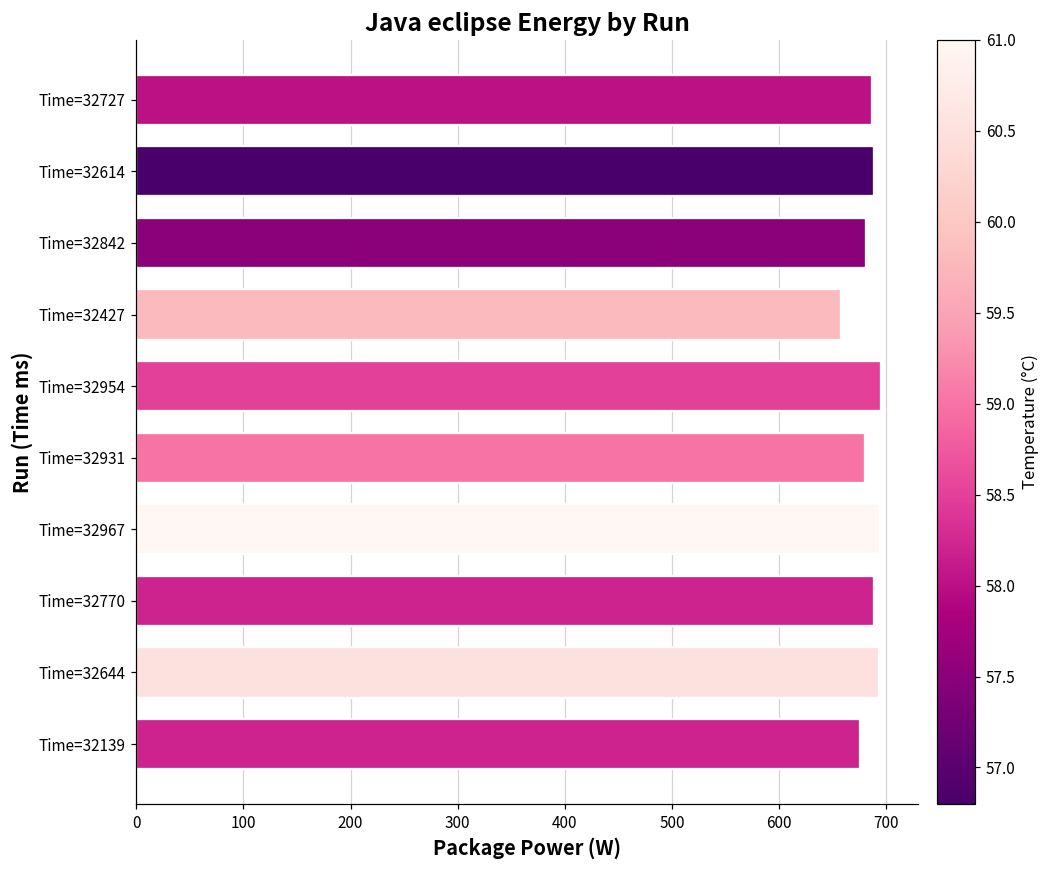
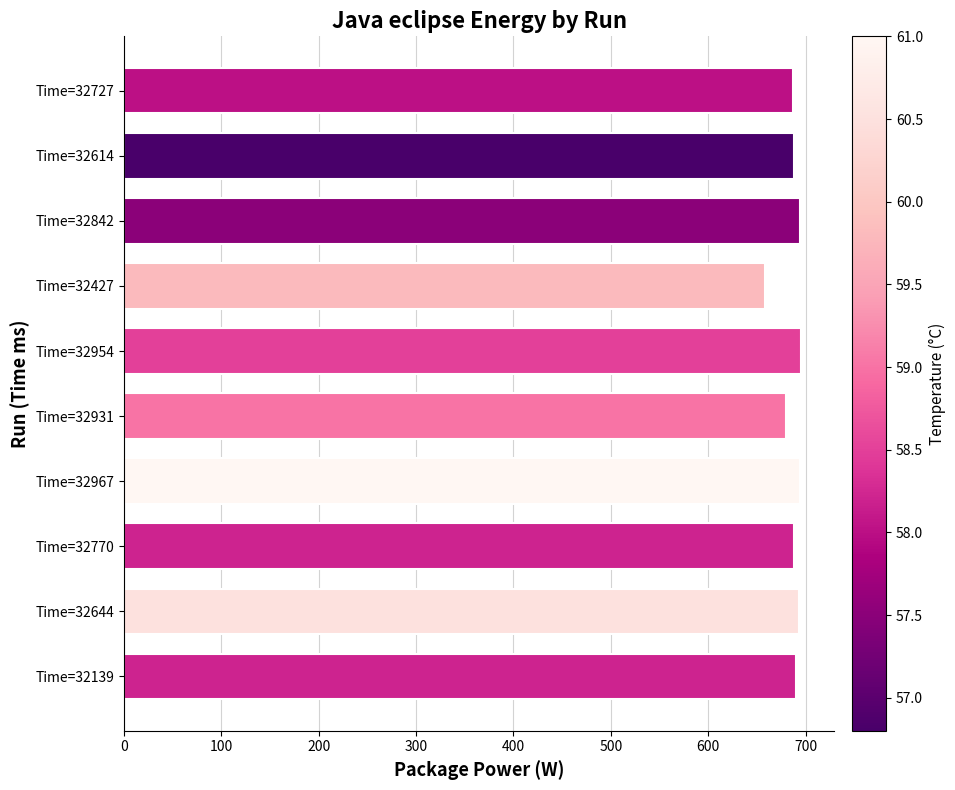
Time=32842: 680 -> 690
Time=32139: 680 -> 690
